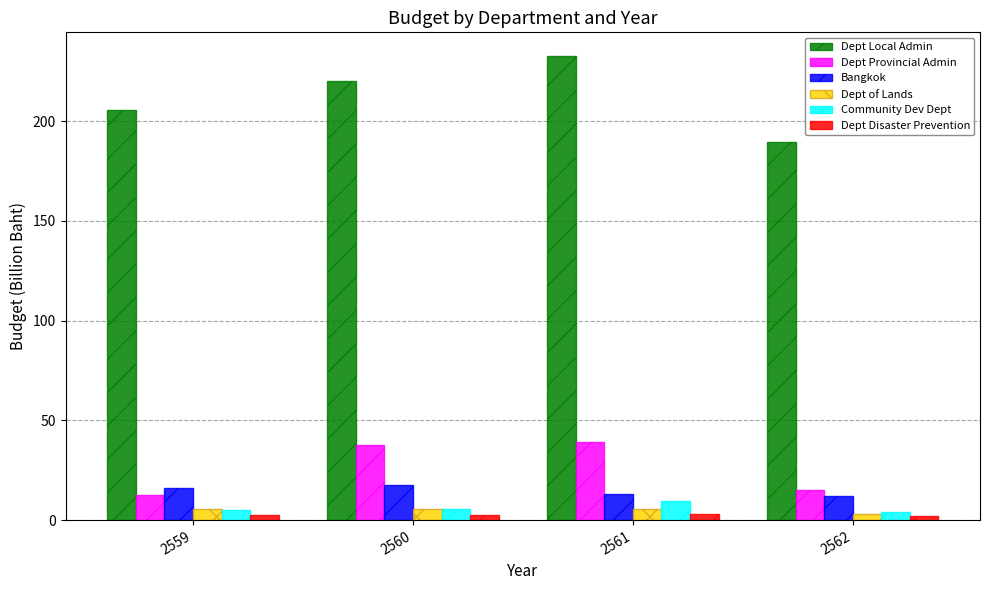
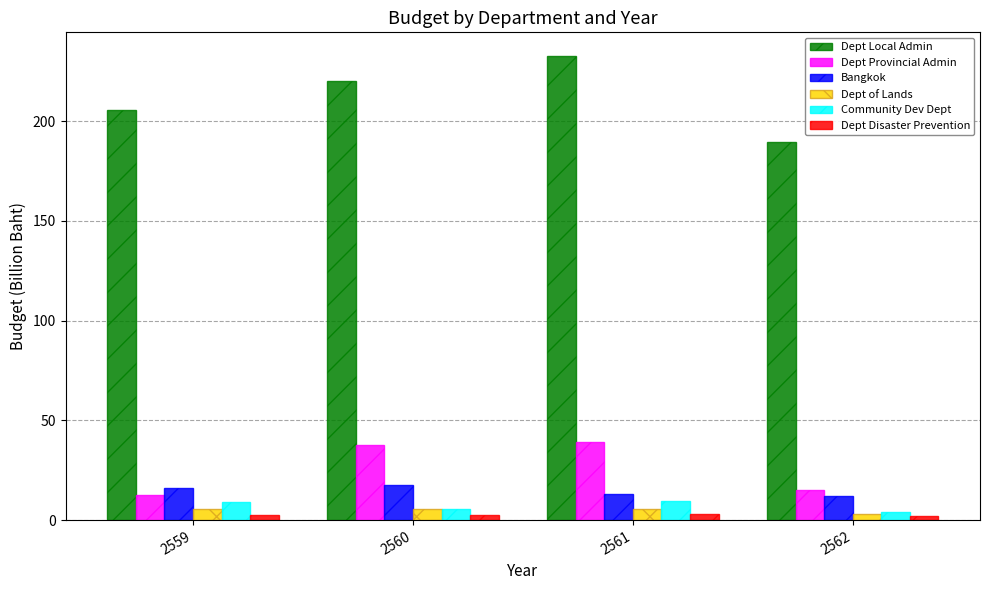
Community Dev Dept, 2559: 5 -> 9
